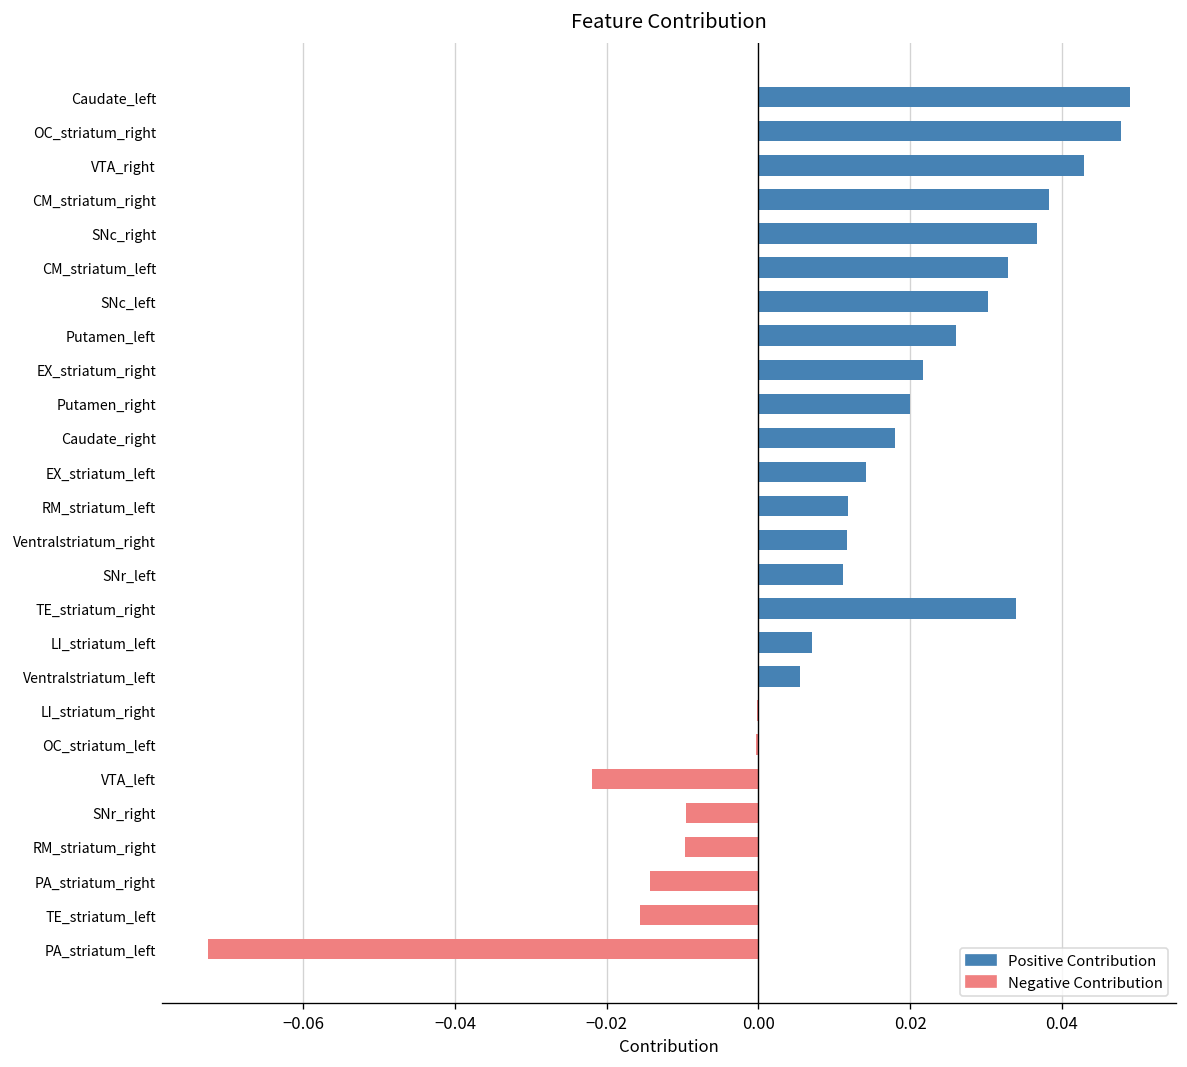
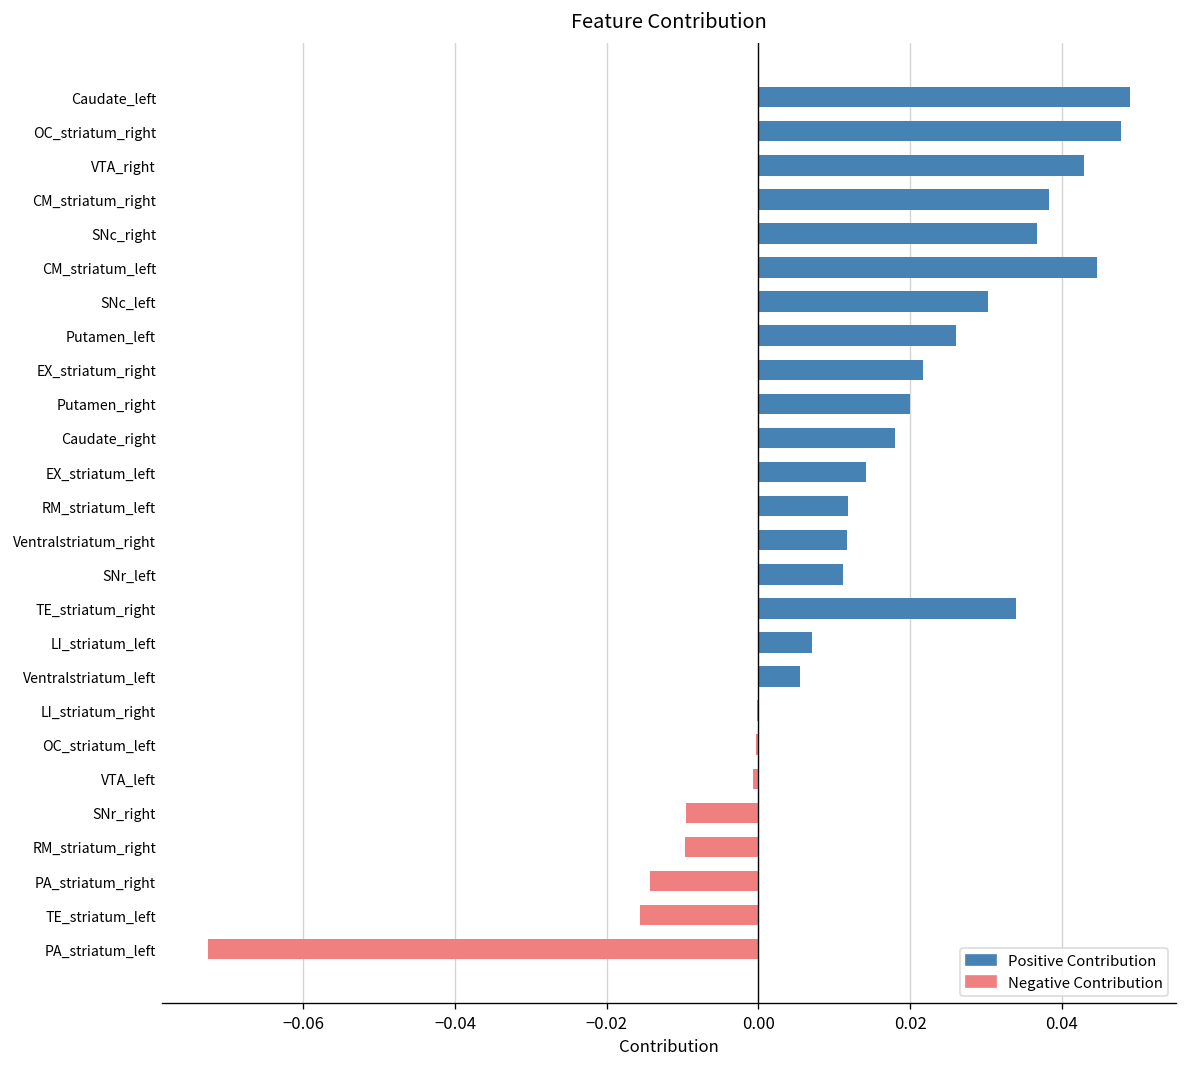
CM_striatum_left: 0.033 -> 0.045
VTA_left: -0.022 -> -0.001
